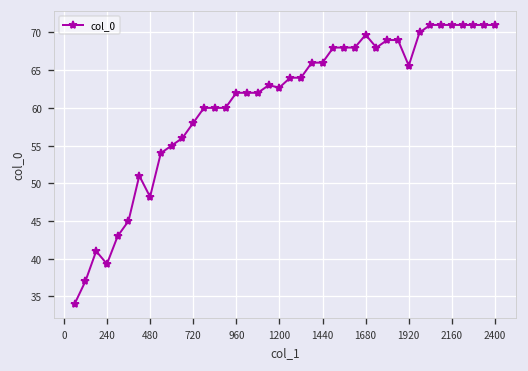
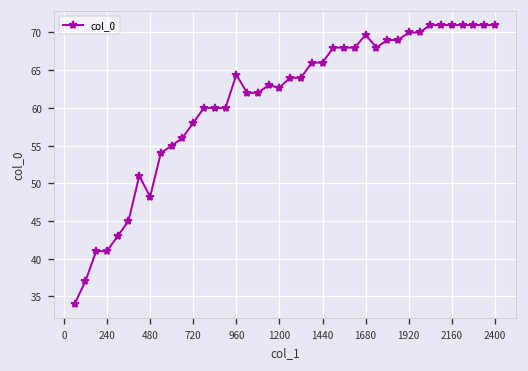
240: 39 -> 41
960: 62 -> 64
1920: 66 -> 70
